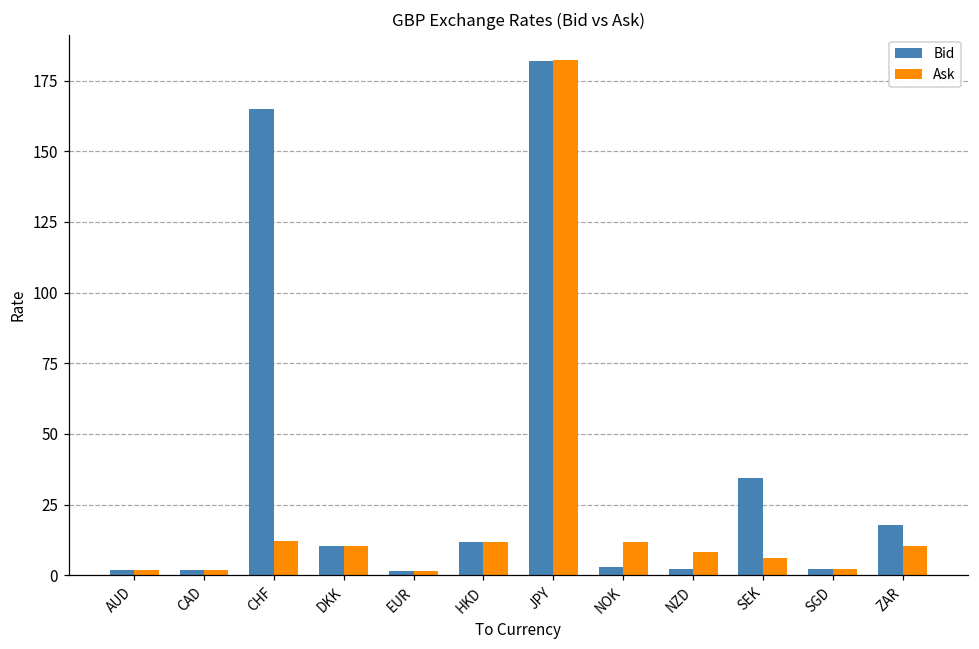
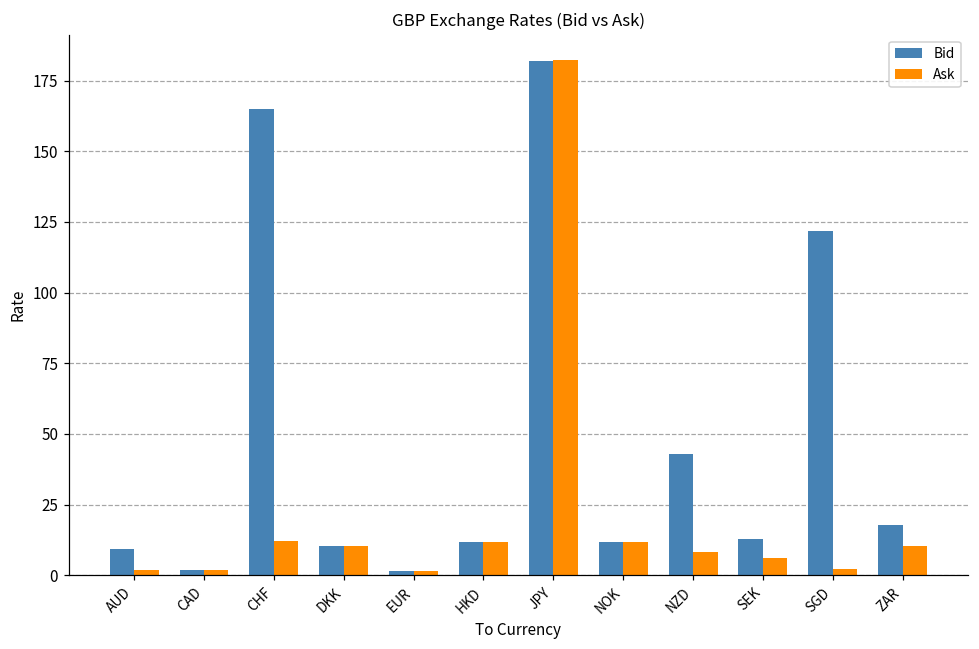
Bid, AUD: 2 -> 9
Bid, NOK: 3 -> 12
Bid, NZD: 2 -> 43
Bid, SEK: 34 -> 13
Bid, SGD: 2 -> 122
